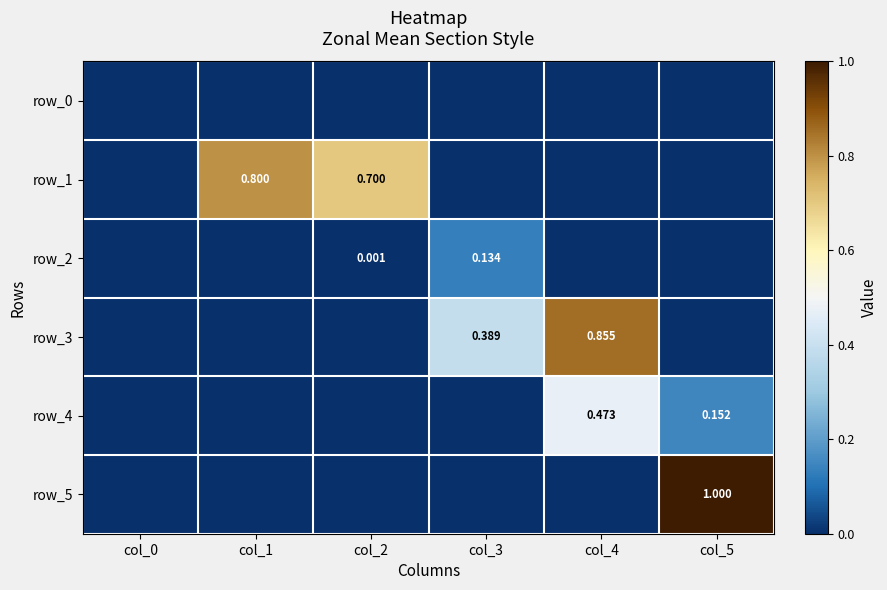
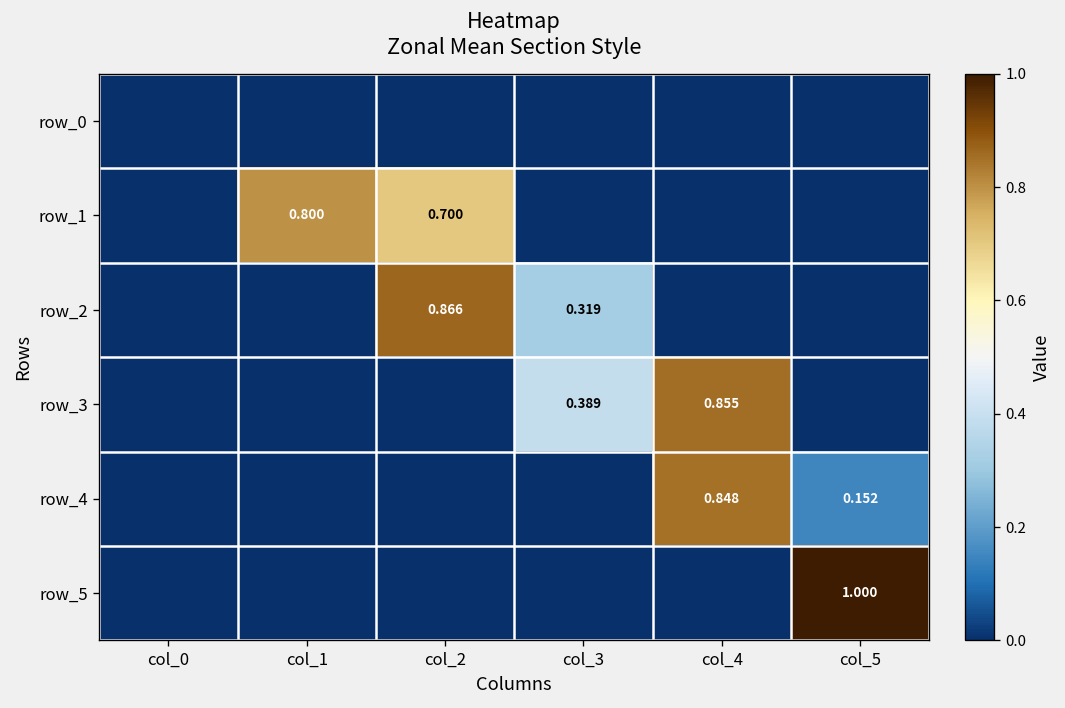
row_2, col_2: 0.001 -> 0.866
row_2, col_3: 0.134 -> 0.319
row_4, col_4: 0.473 -> 0.848
